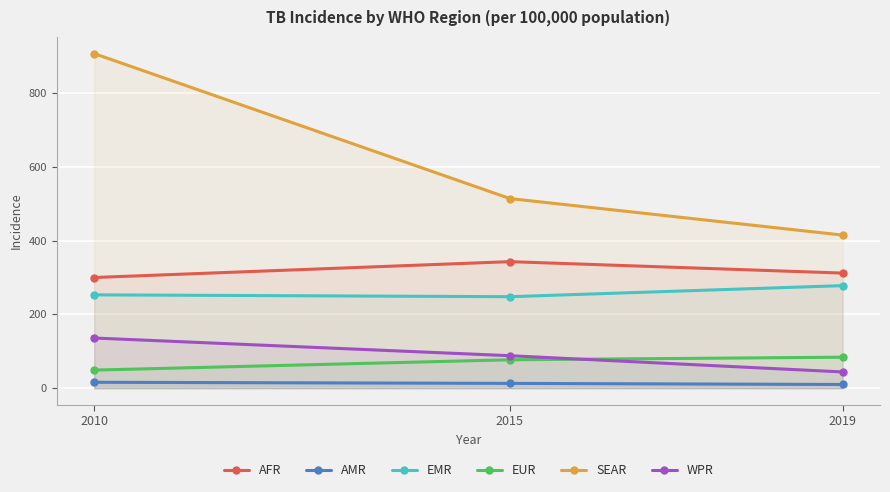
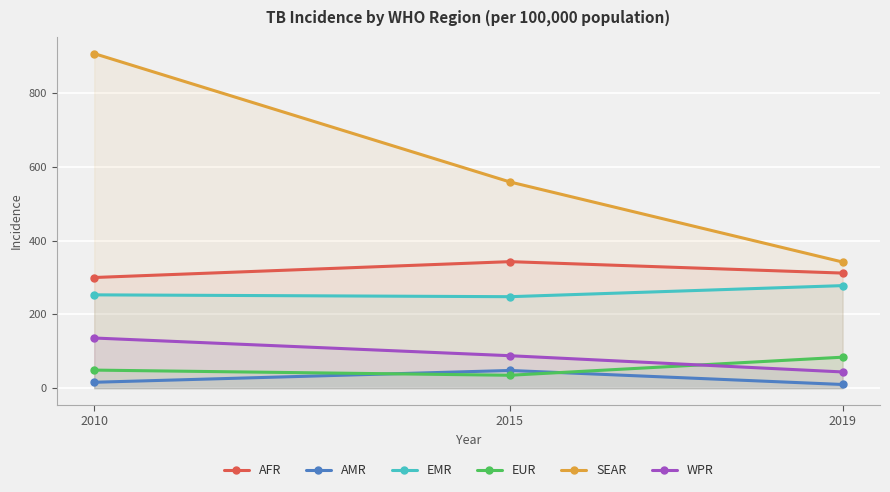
AMR, 2015: 10 -> 50
EUR, 2015: 80 -> 40
SEAR, 2015: 510 -> 560
SEAR, 2019: 420 -> 340
